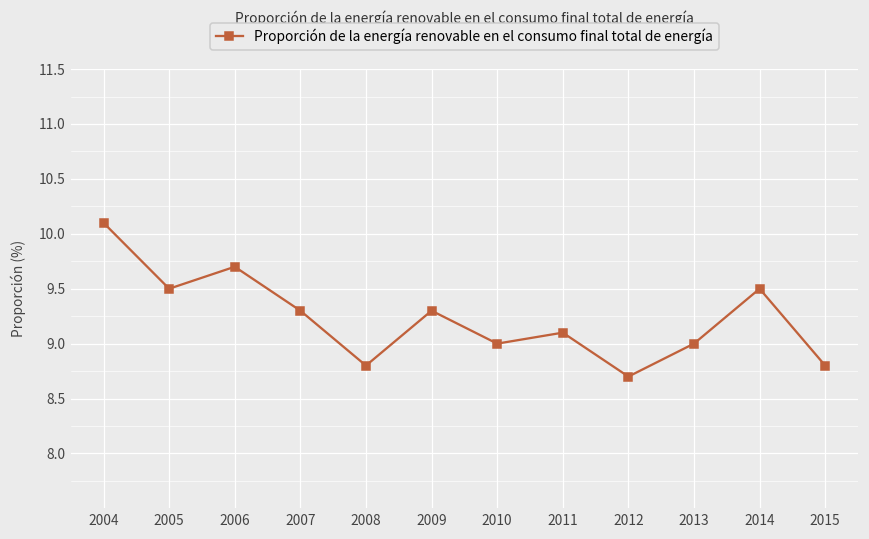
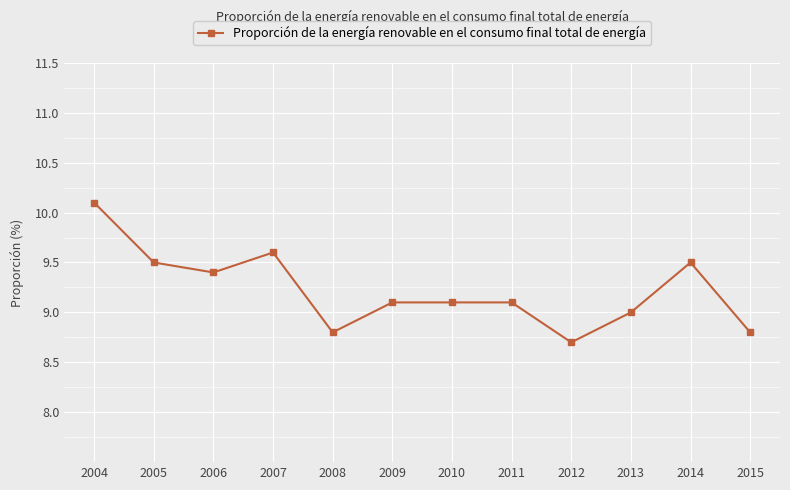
2006: 9.7 -> 9.4
2007: 9.3 -> 9.6
2009: 9.3 -> 9.1
2010: 9.0 -> 9.1
